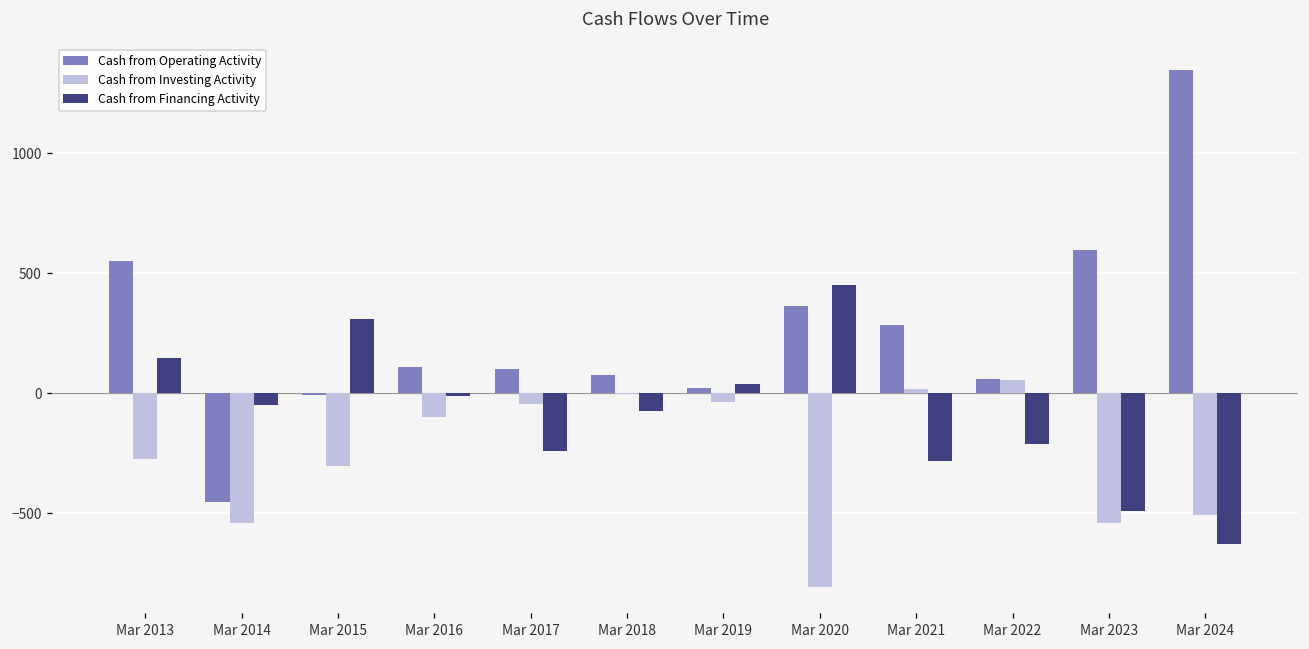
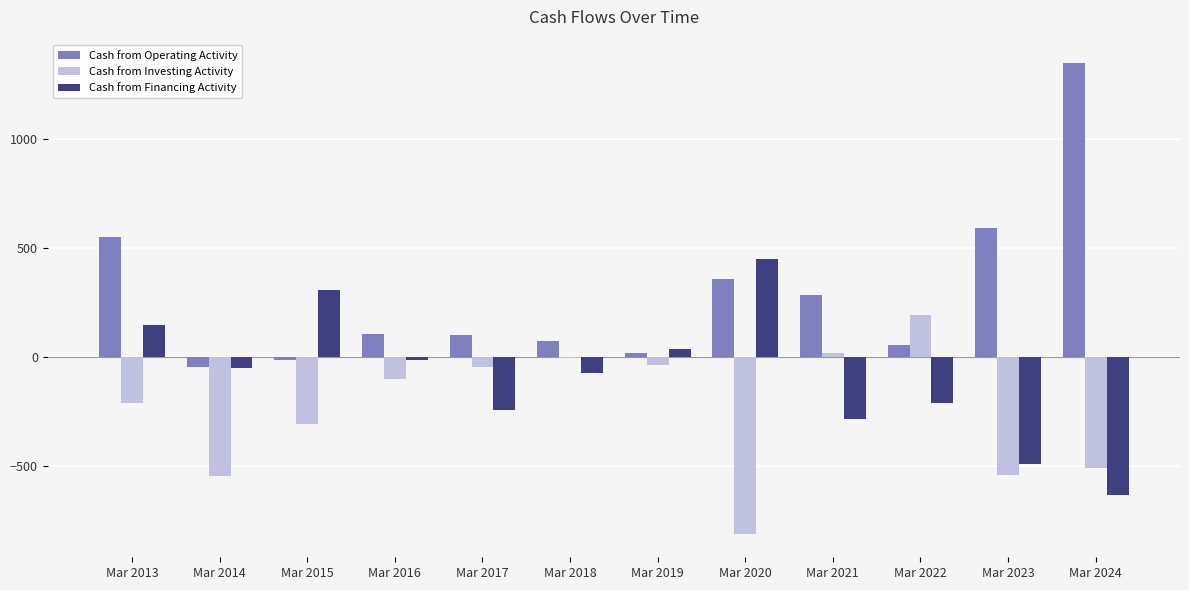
Cash from Investing Activity, Mar 2013: -280 -> -210
Cash from Operating Activity, Mar 2014: -460 -> -50
Cash from Investing Activity, Mar 2022: 60 -> 200
